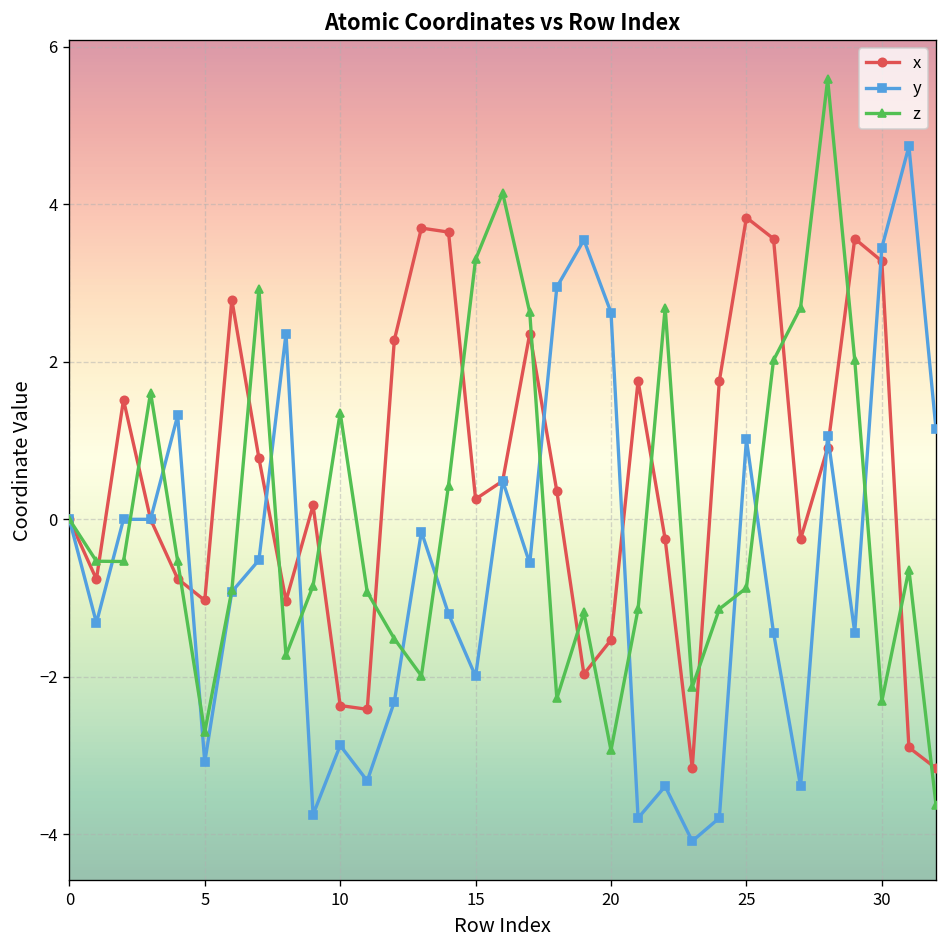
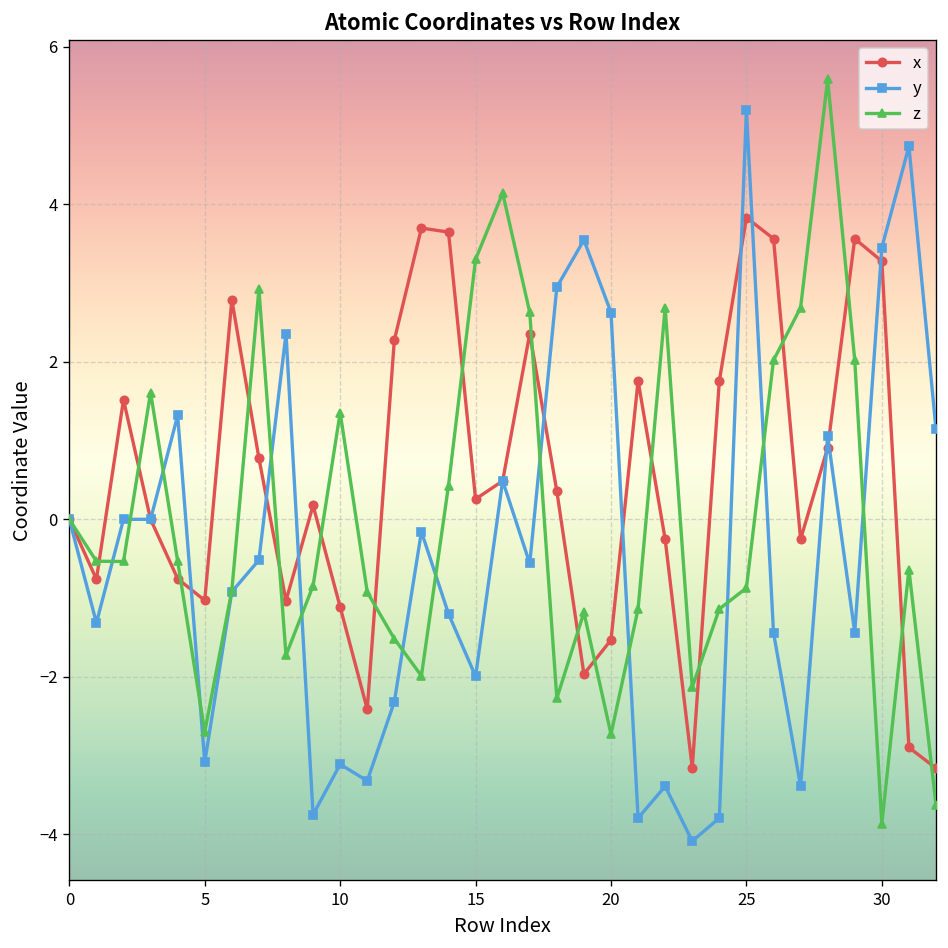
x, 10: -2.4 -> -1.1
y, 10: -2.9 -> -3.1
z, 20: -2.9 -> -2.7
y, 25: 1.0 -> 5.2
z, 30: -2.3 -> -3.9
